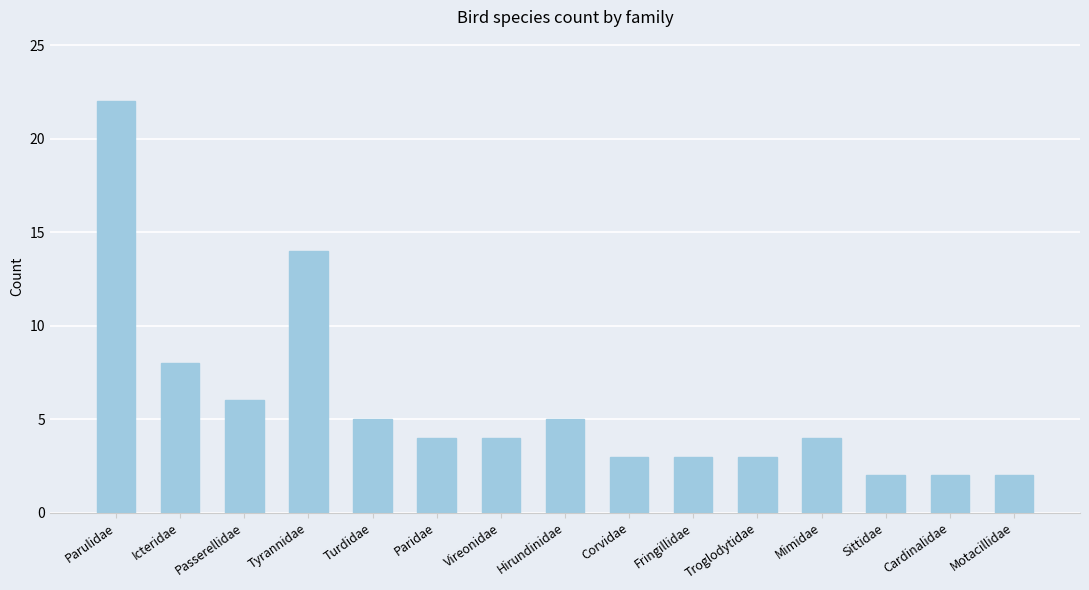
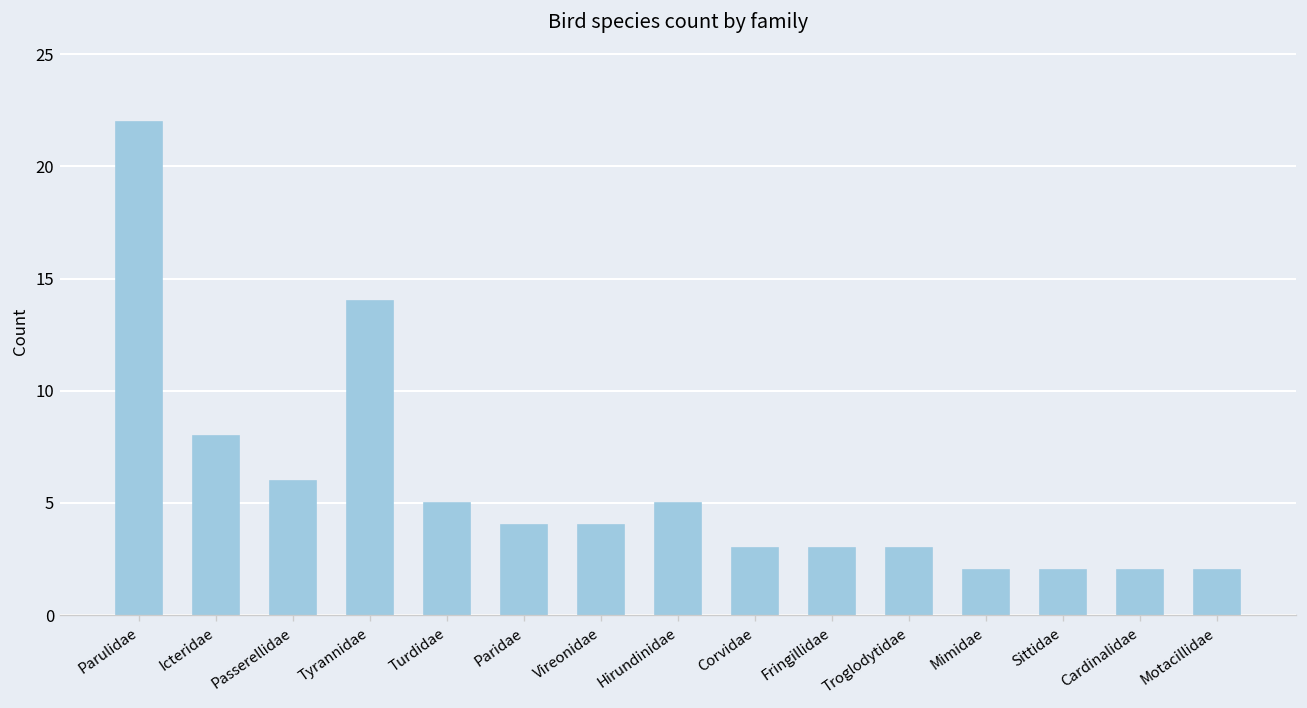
Mimidae: 4 -> 2
